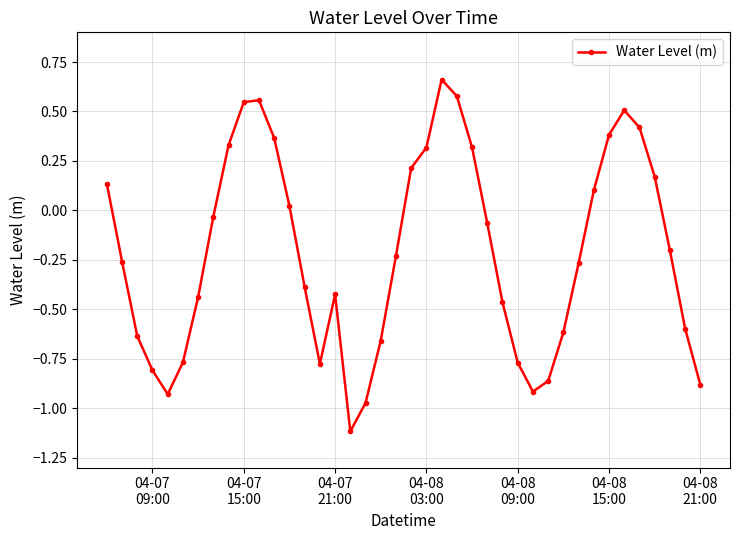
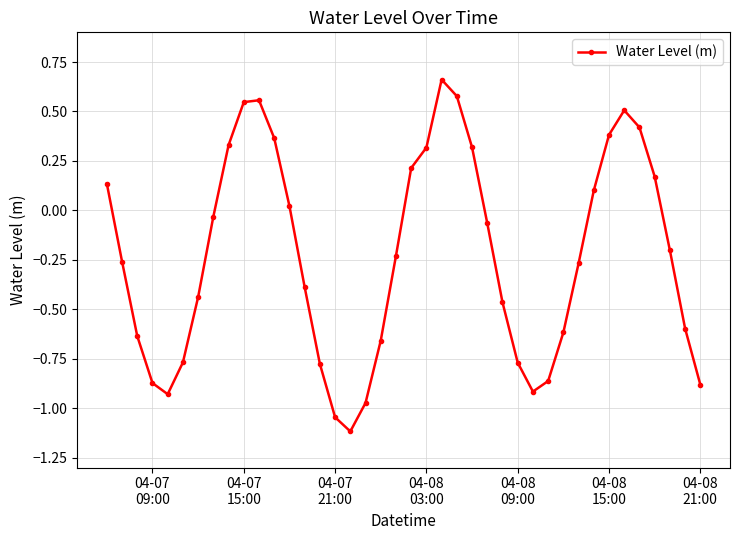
04-07 09:00: -0.81 -> -0.87
04-07 21:00: -0.43 -> -1.05
